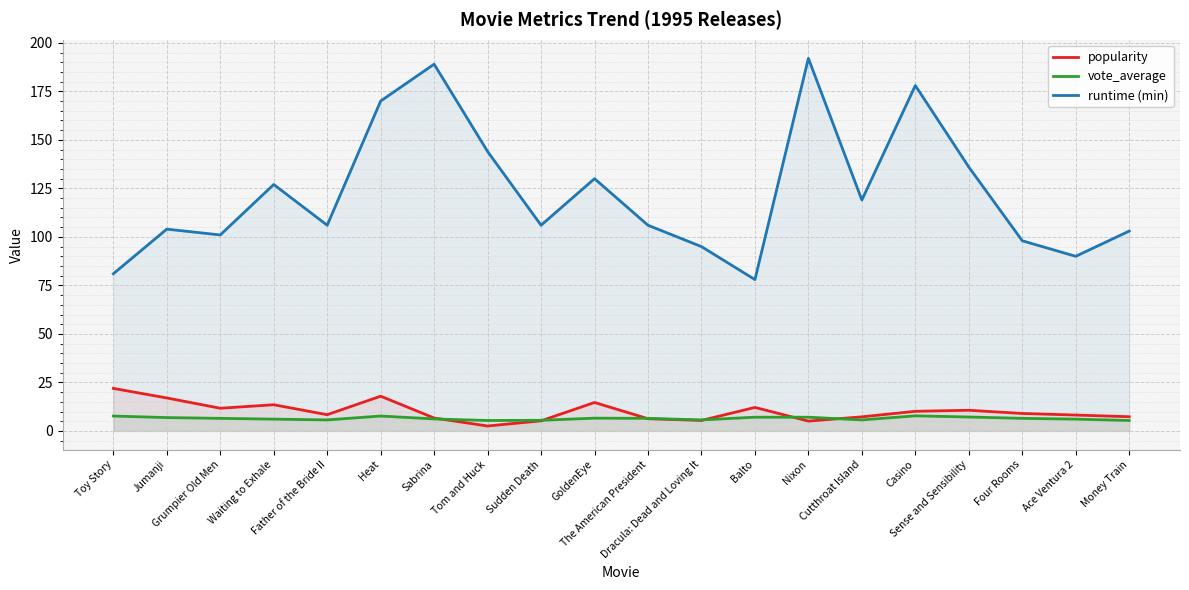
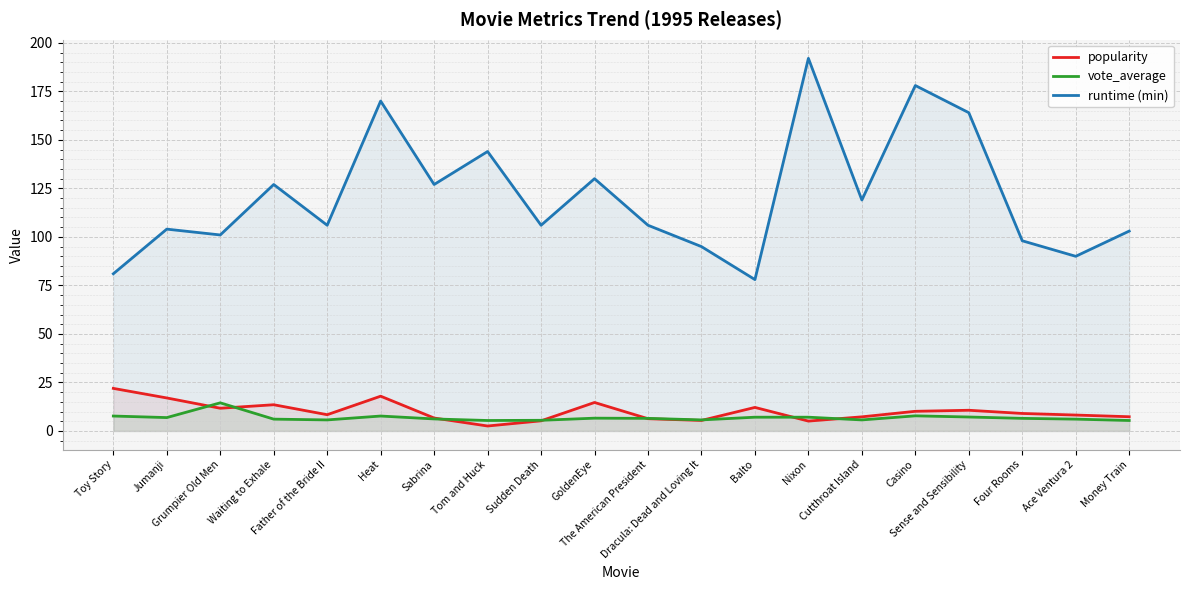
vote_average, Grumpier Old Men: 7 -> 15
runtime (min), Sabrina: 189 -> 127
runtime (min), Sense and Sensibility: 136 -> 164
